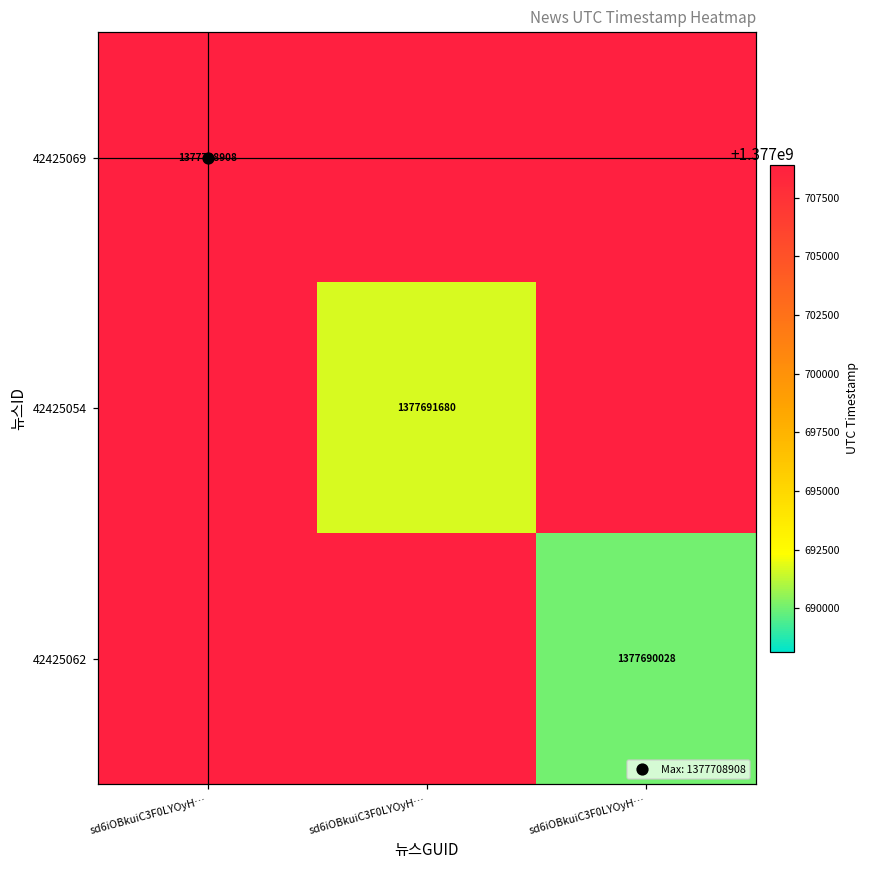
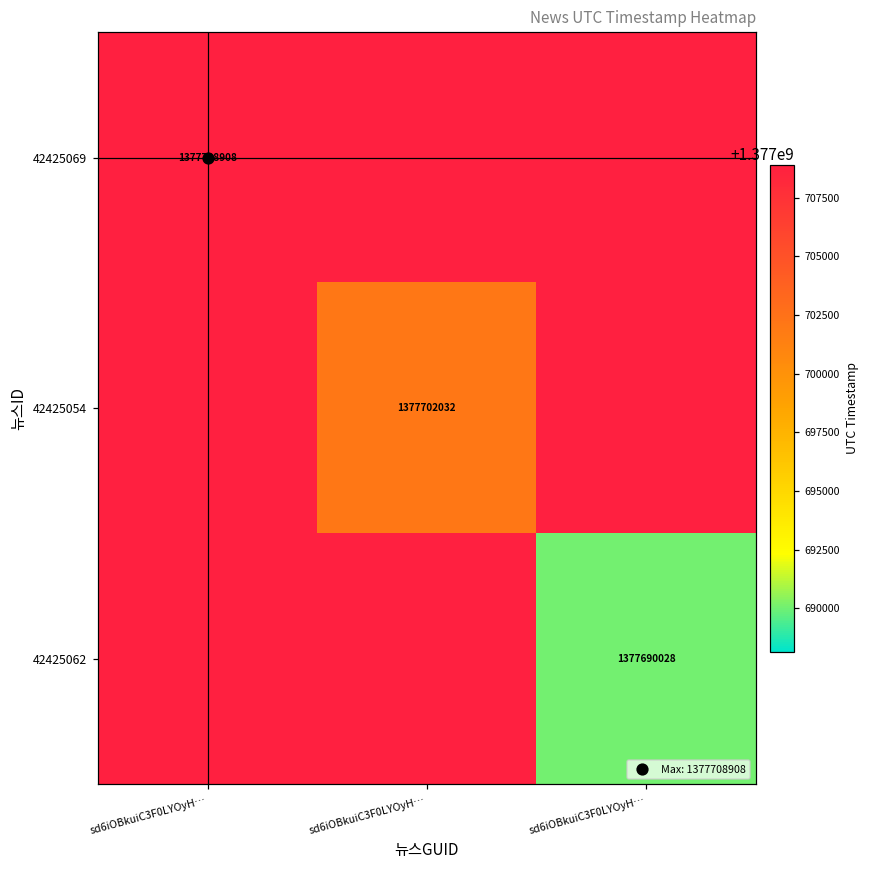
42425054, sd6iOBkuiC3F0LYOyH…: 1377691680 -> 1377702032
